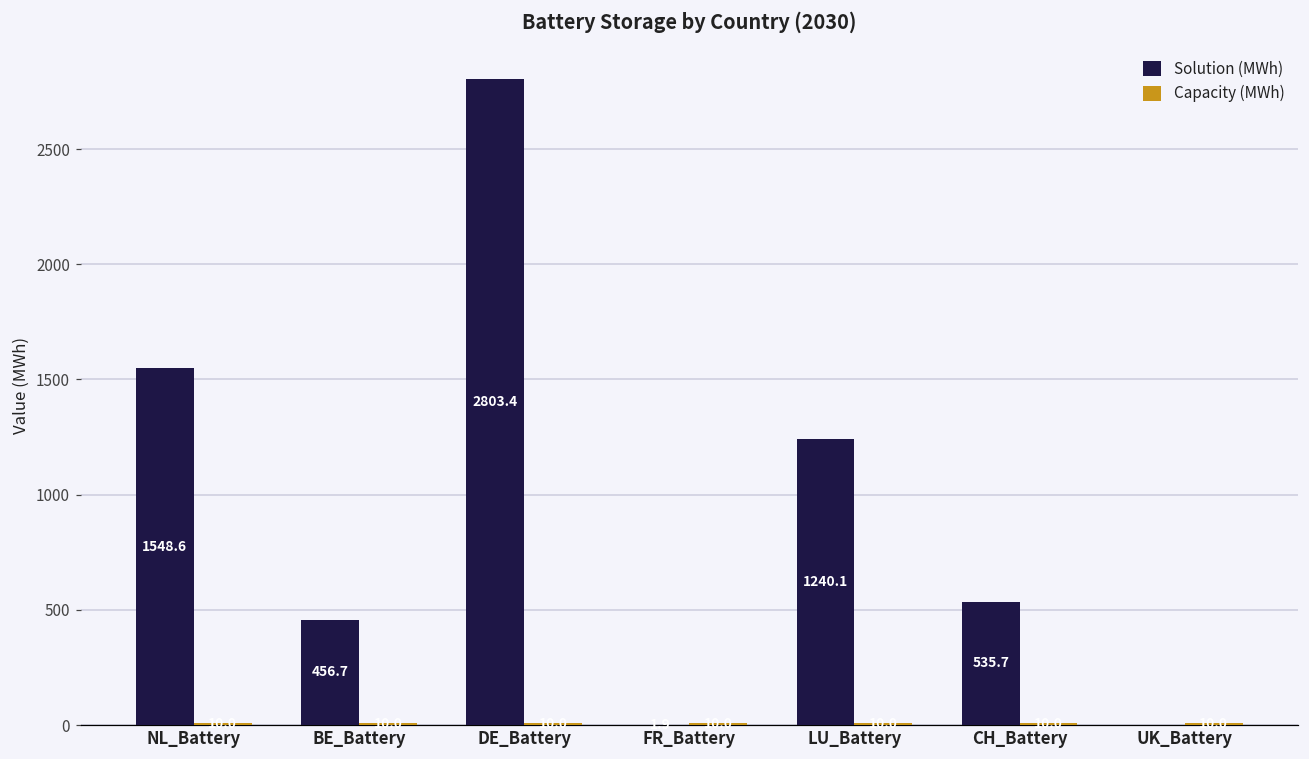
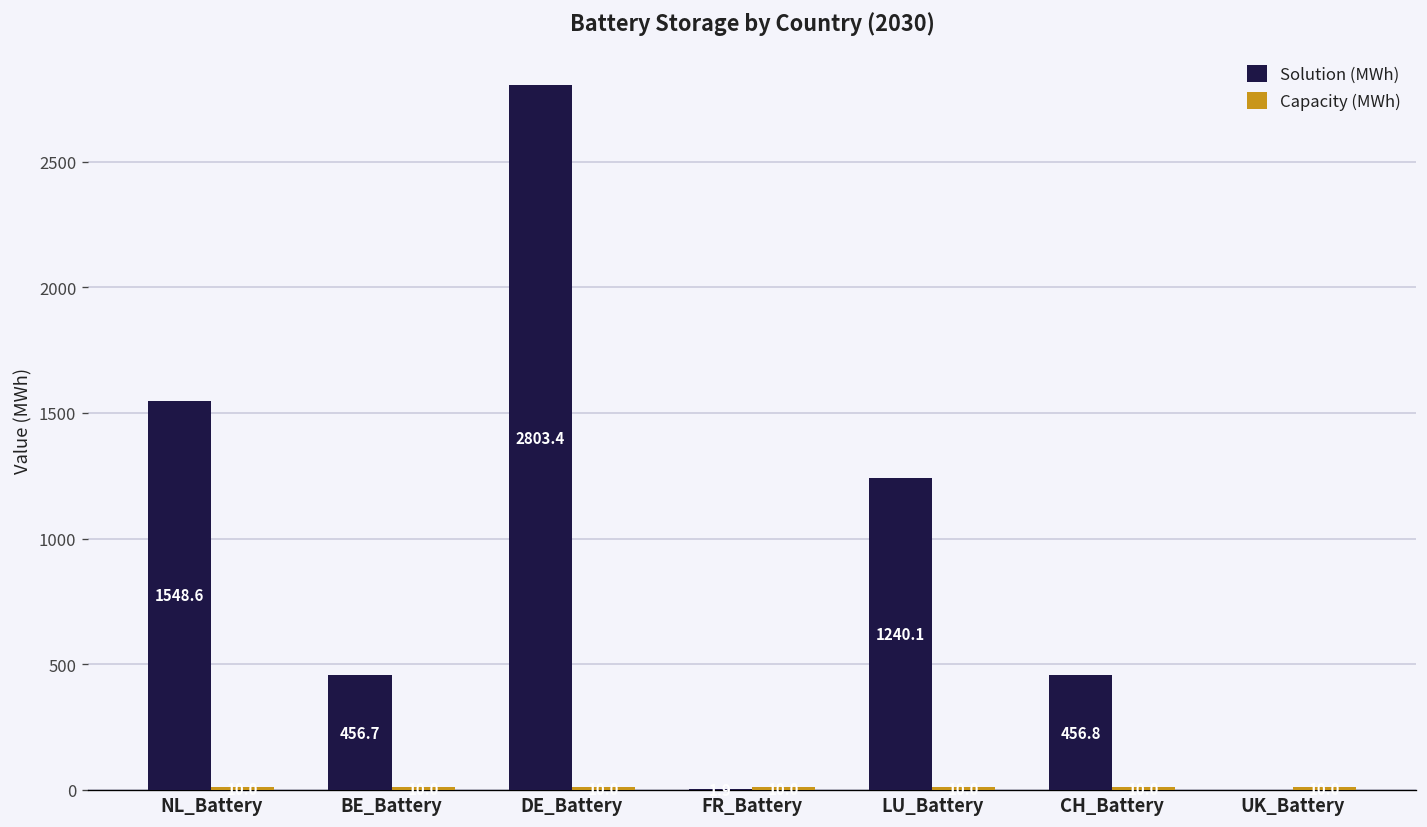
Solution (MWh), CH_Battery: 535.7 -> 456.8
